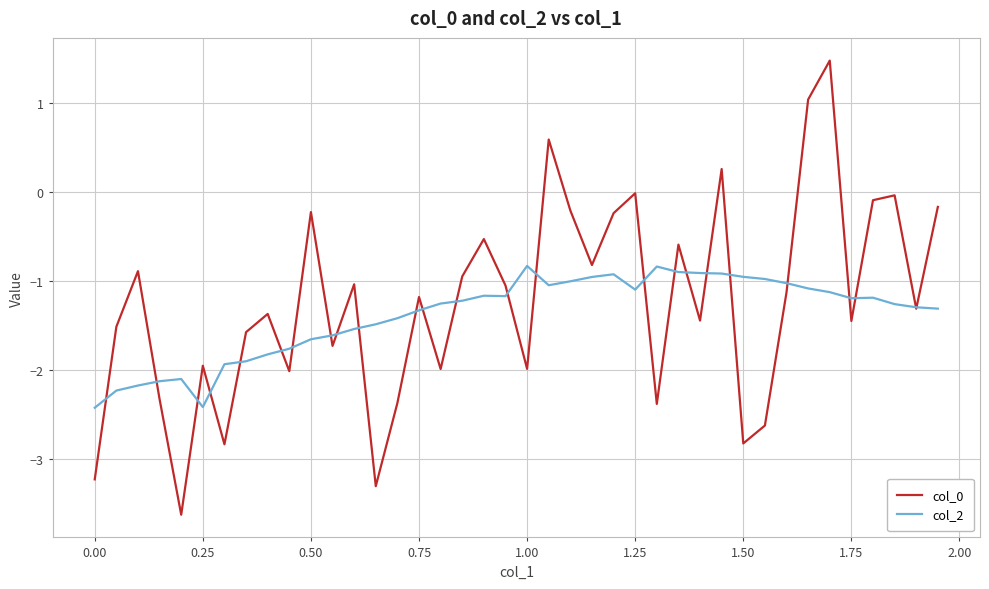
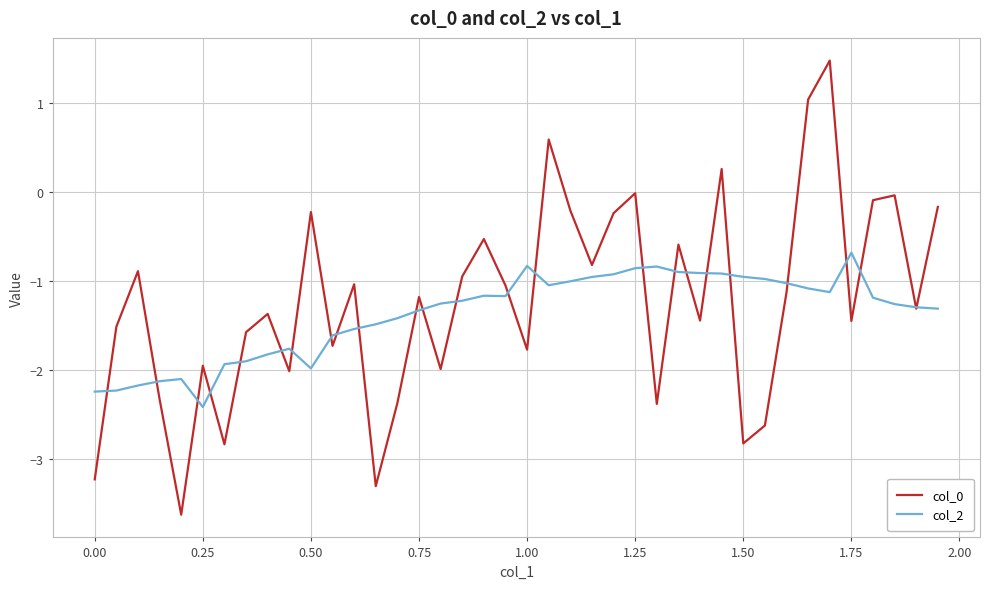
col_2, 0.00: -2.4 -> -2.2
col_2, 0.50: -1.7 -> -2.0
col_0, 1.00: -2.0 -> -1.8
col_2, 1.25: -1.1 -> -0.9
col_2, 1.75: -1.2 -> -0.7
